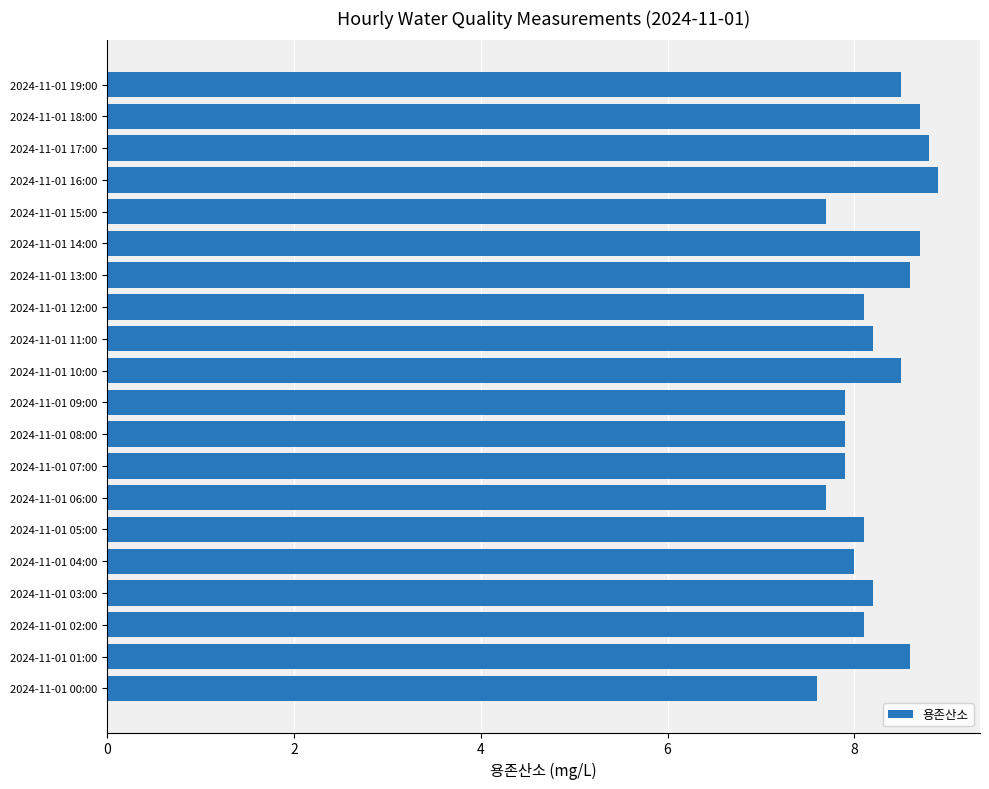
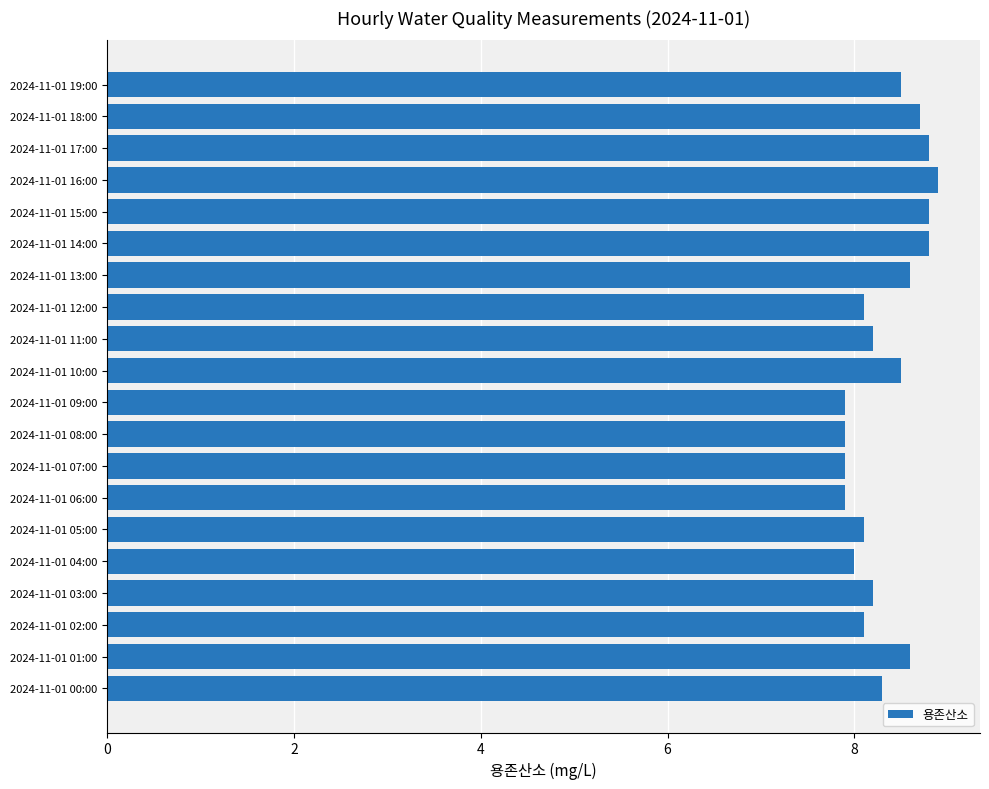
2024-11-01 15:00: 7.7 -> 8.8
2024-11-01 14:00: 8.7 -> 8.8
2024-11-01 06:00: 7.7 -> 7.9
2024-11-01 00:00: 7.6 -> 8.3
